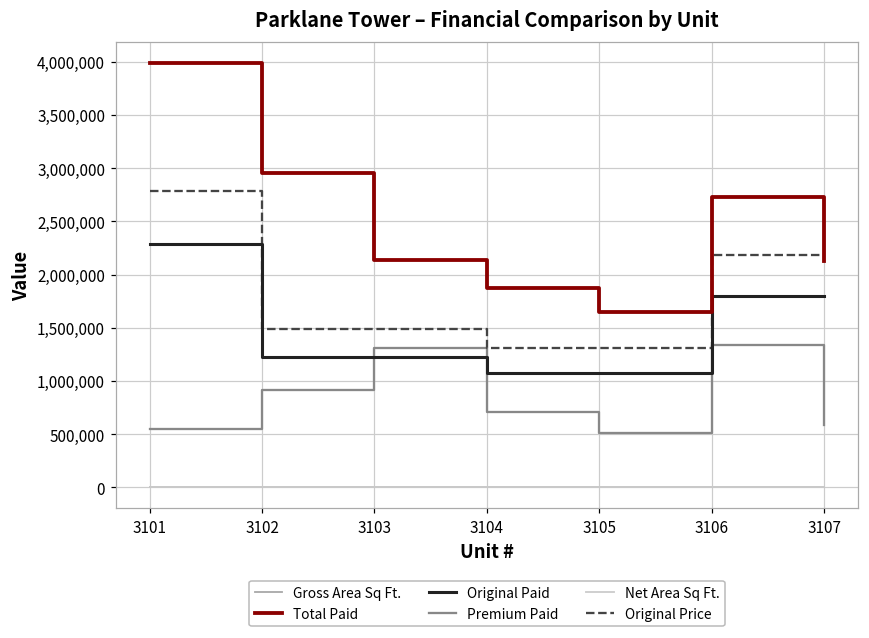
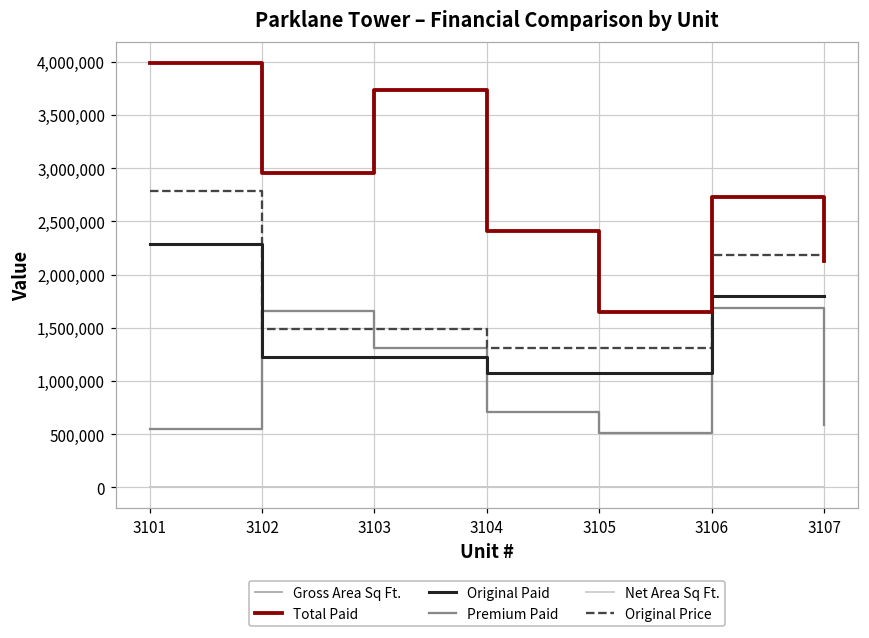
Premium Paid, 3102: 900,000 -> 1,700,000
Total Paid, 3103: 2,100,000 -> 3,700,000
Total Paid, 3104: 1,900,000 -> 2,400,000
Premium Paid, 3106: 1,300,000 -> 1,700,000
